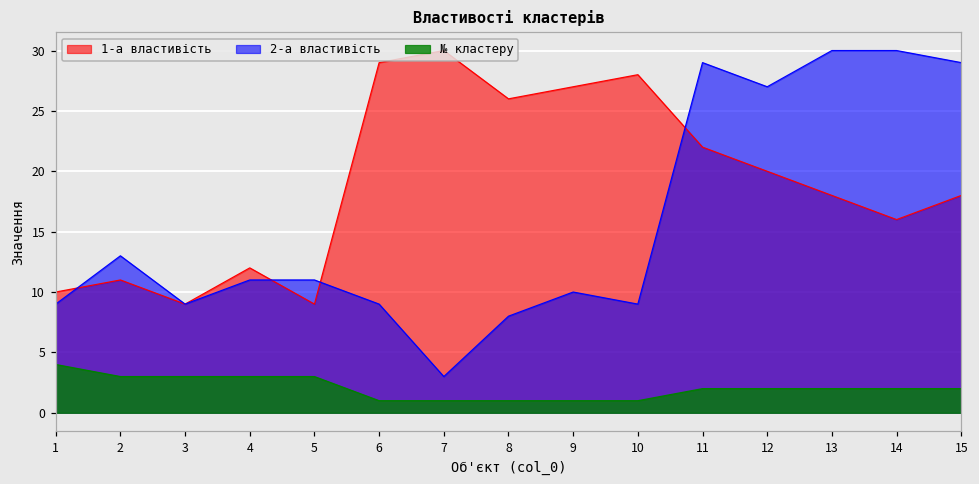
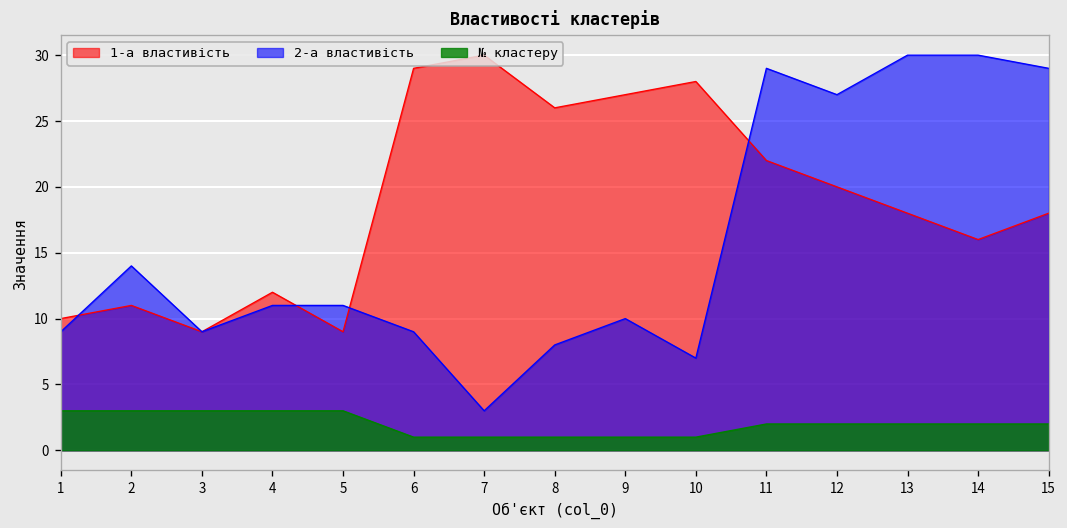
№ кластеру, 1: 4 -> 3
2-а властивість, 2: 13 -> 14
2-а властивість, 10: 9 -> 7
